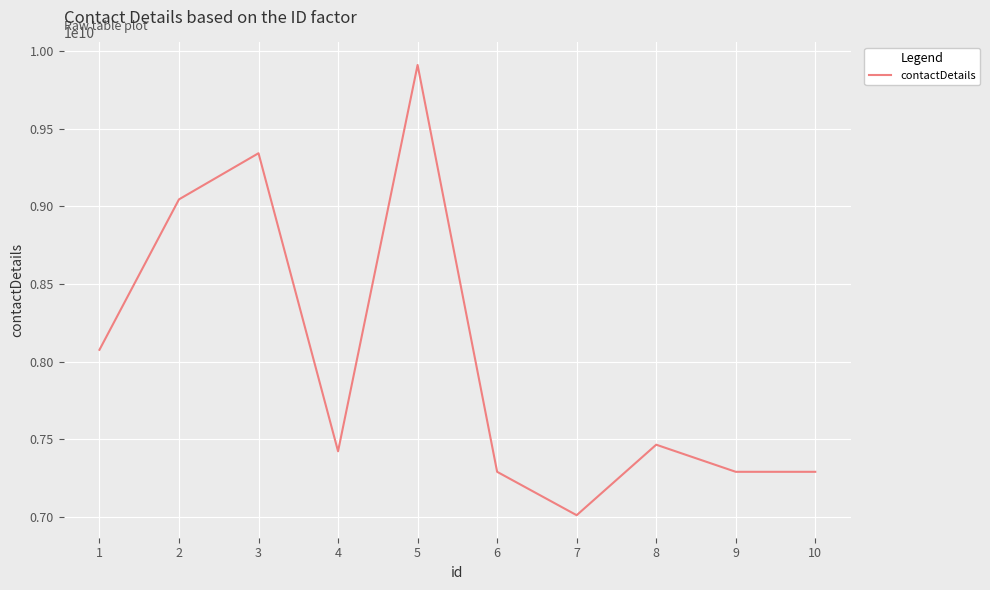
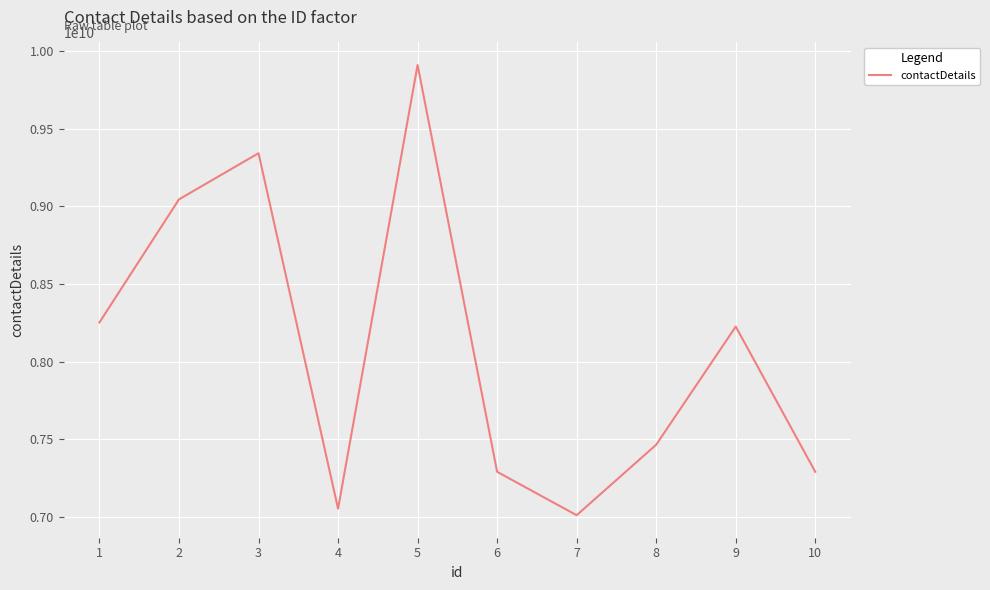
1: 8080000000 -> 8250000000
4: 7420000000 -> 7050000000
9: 7290000000 -> 8230000000
